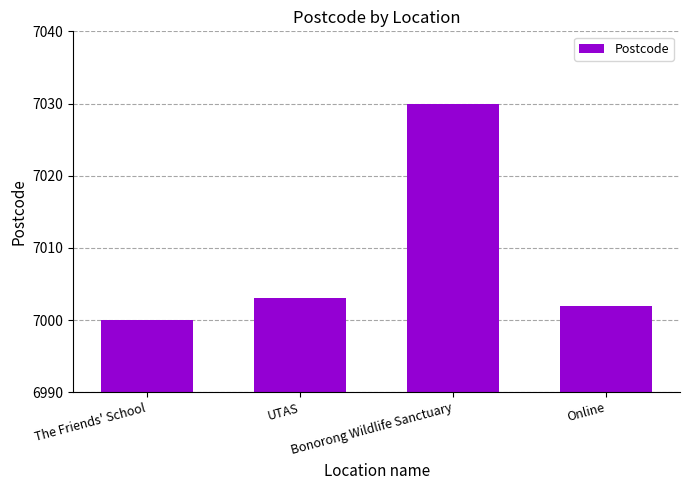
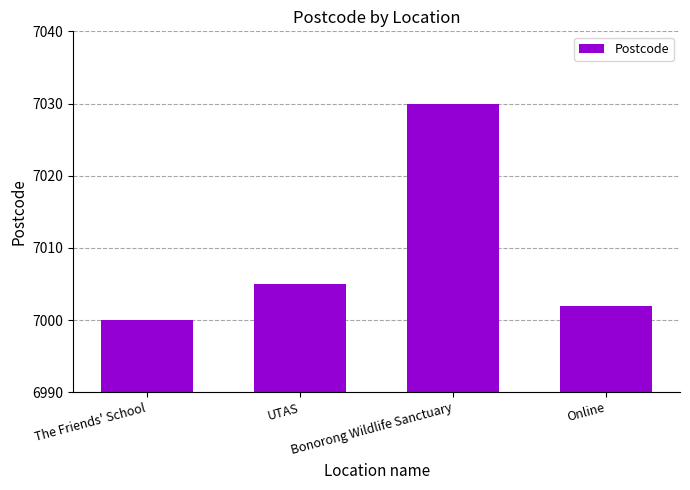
UTAS: 7003 -> 7005
